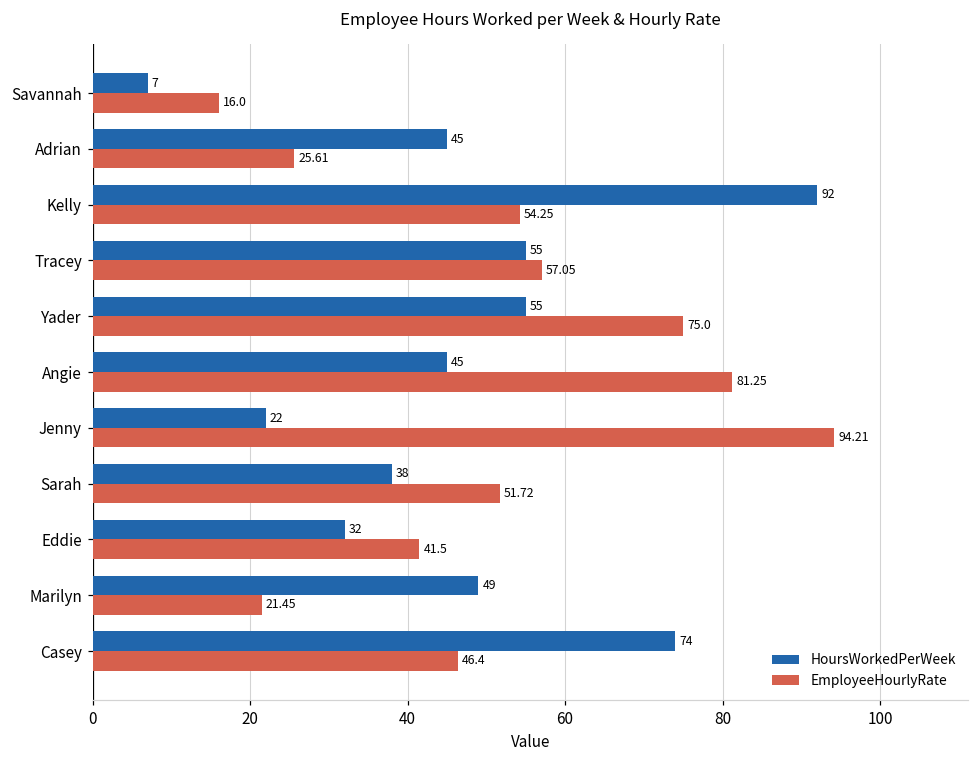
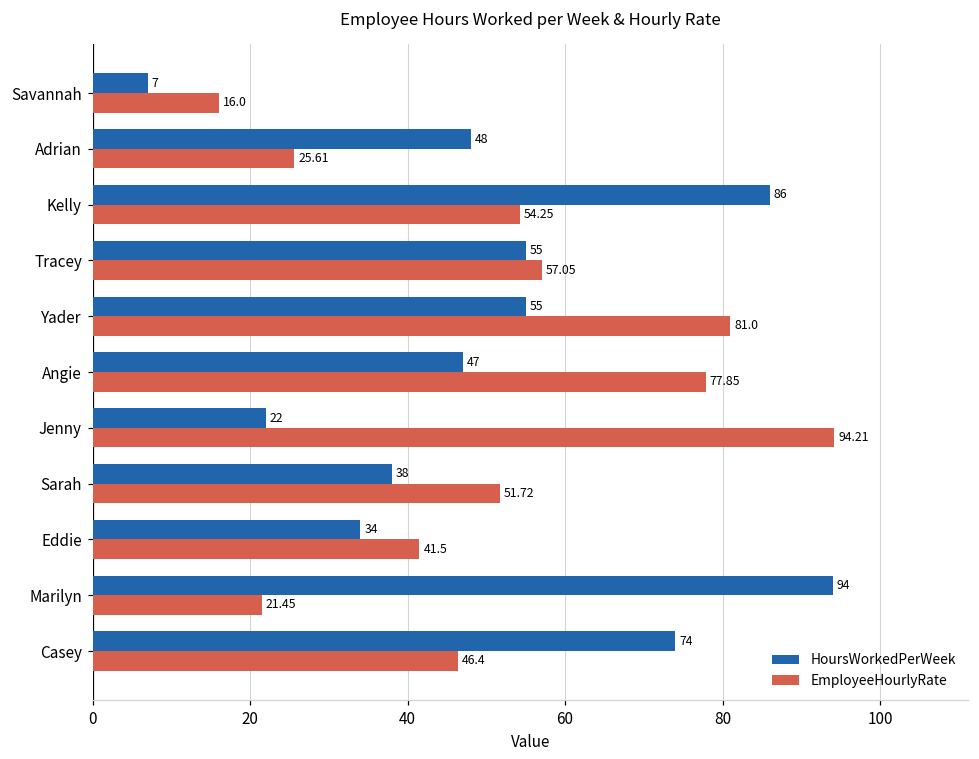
HoursWorkedPerWeek, Adrian: 45 -> 48
HoursWorkedPerWeek, Kelly: 92 -> 86
EmployeeHourlyRate, Yader: 75.0 -> 81.0
HoursWorkedPerWeek, Angie: 45 -> 47
EmployeeHourlyRate, Angie: 81.25 -> 77.85
HoursWorkedPerWeek, Eddie: 32 -> 34
HoursWorkedPerWeek, Marilyn: 49 -> 94
